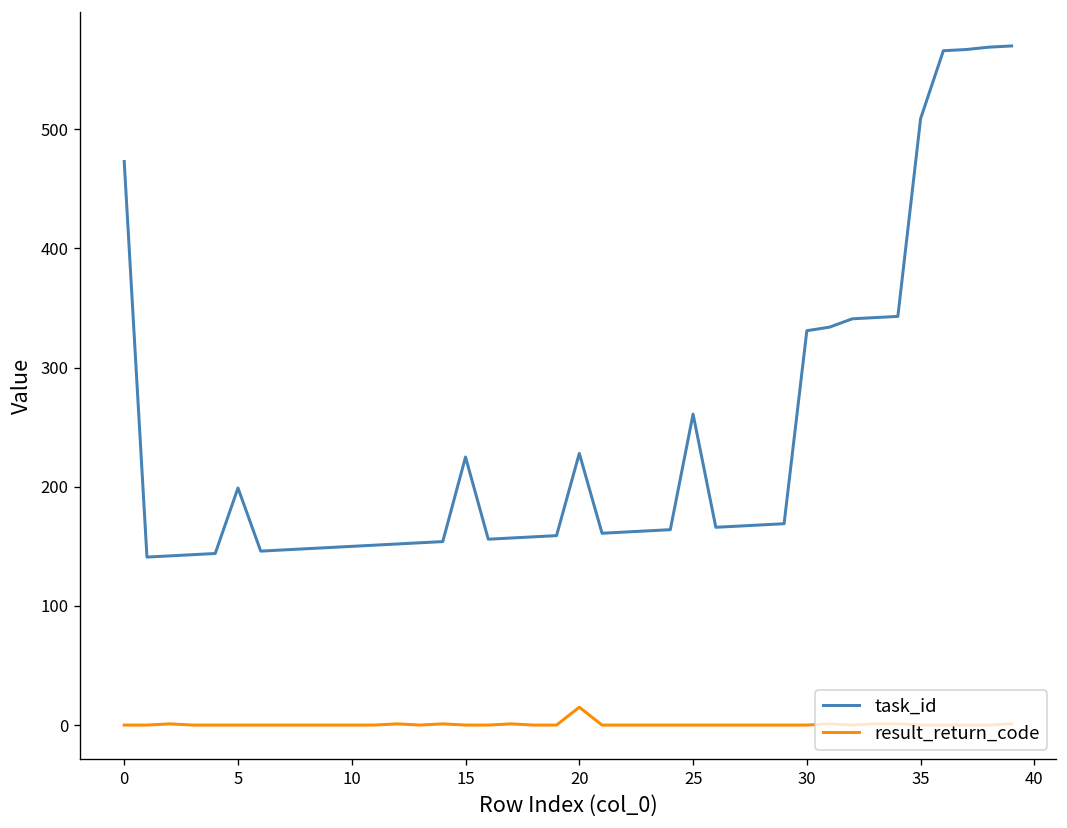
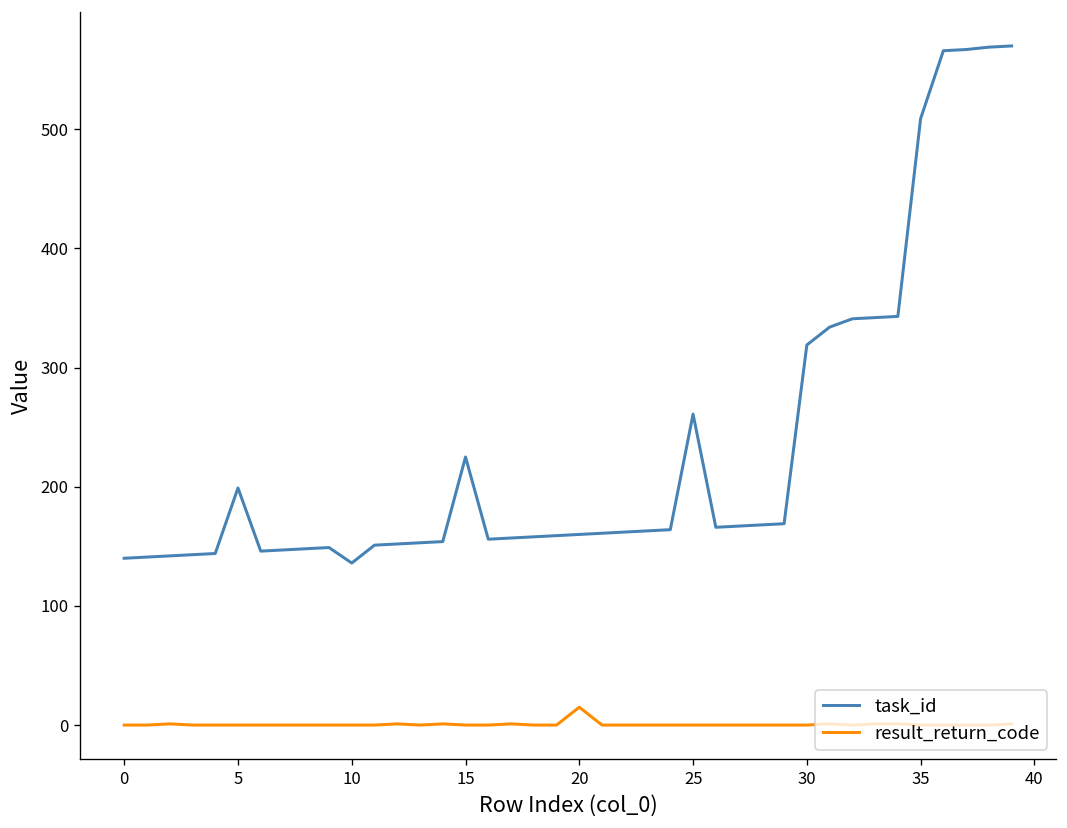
task_id, 0: 470 -> 140
task_id, 10: 150 -> 140
task_id, 20: 230 -> 160
task_id, 30: 330 -> 320
